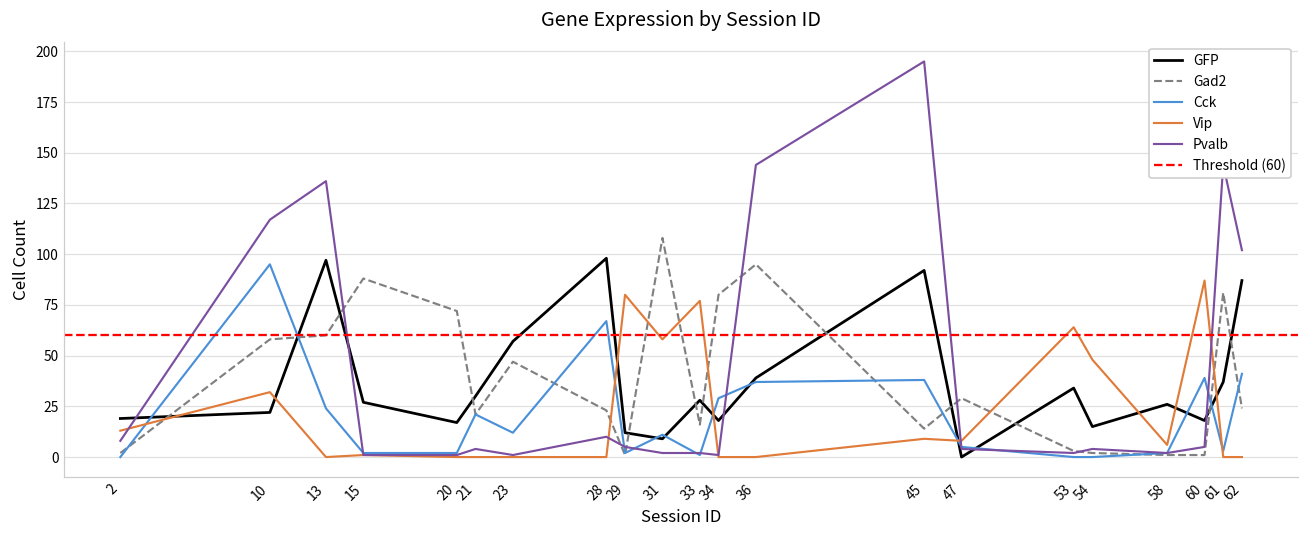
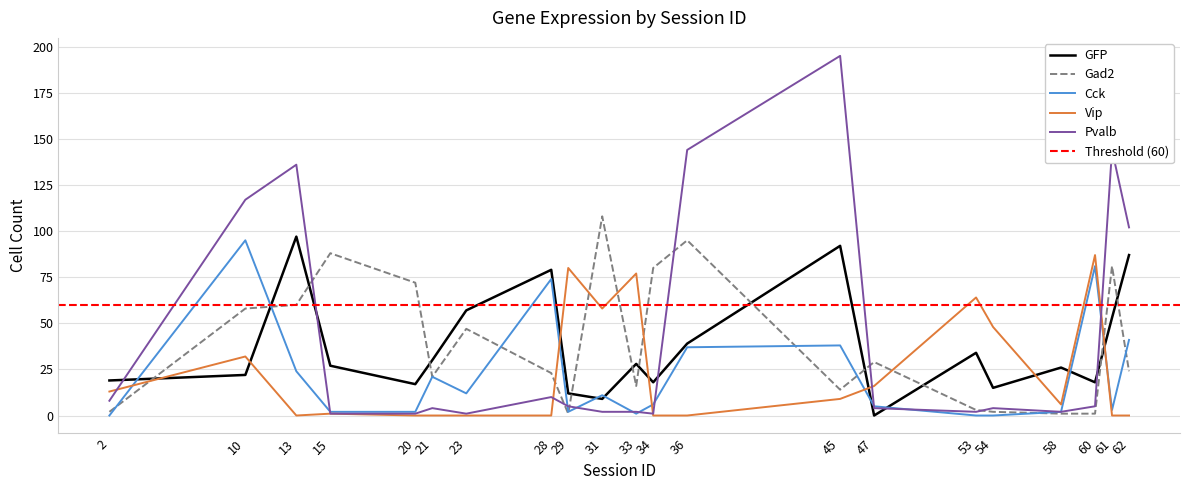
GFP, 28: 98 -> 79
Cck, 28: 67 -> 74
Cck, 34: 29 -> 6
Vip, 47: 8 -> 16
Cck, 60: 39 -> 81
GFP, 61: 37 -> 53
